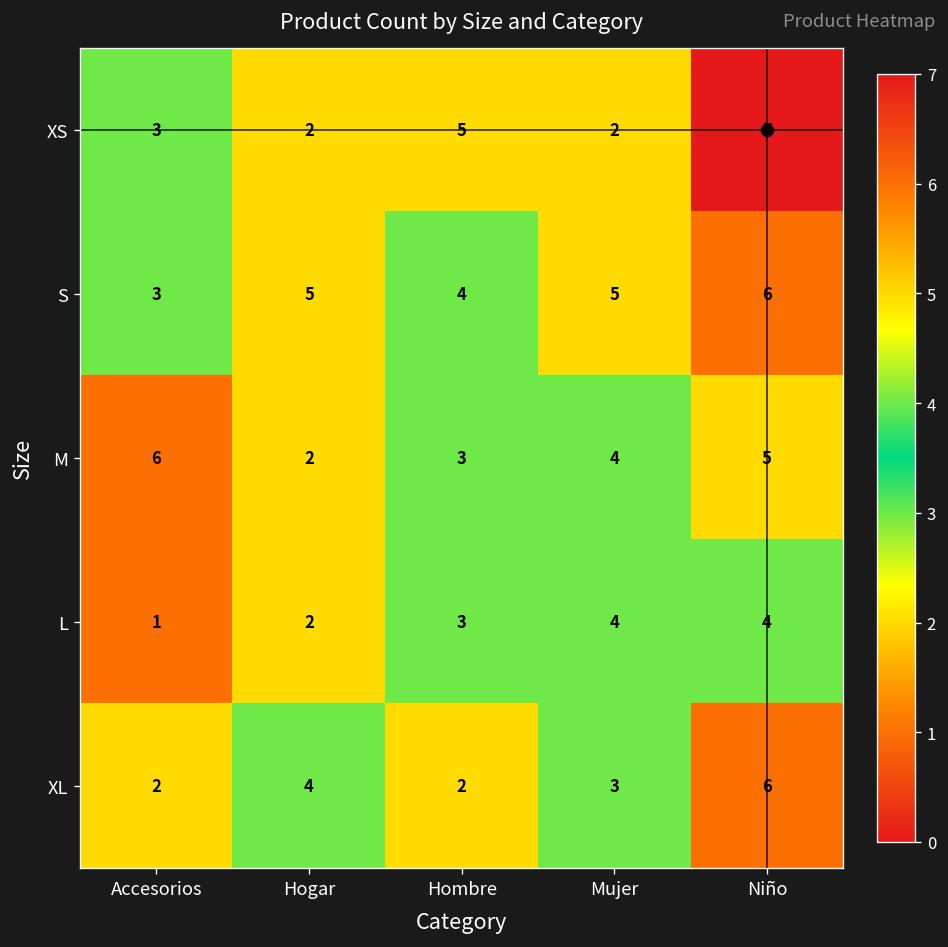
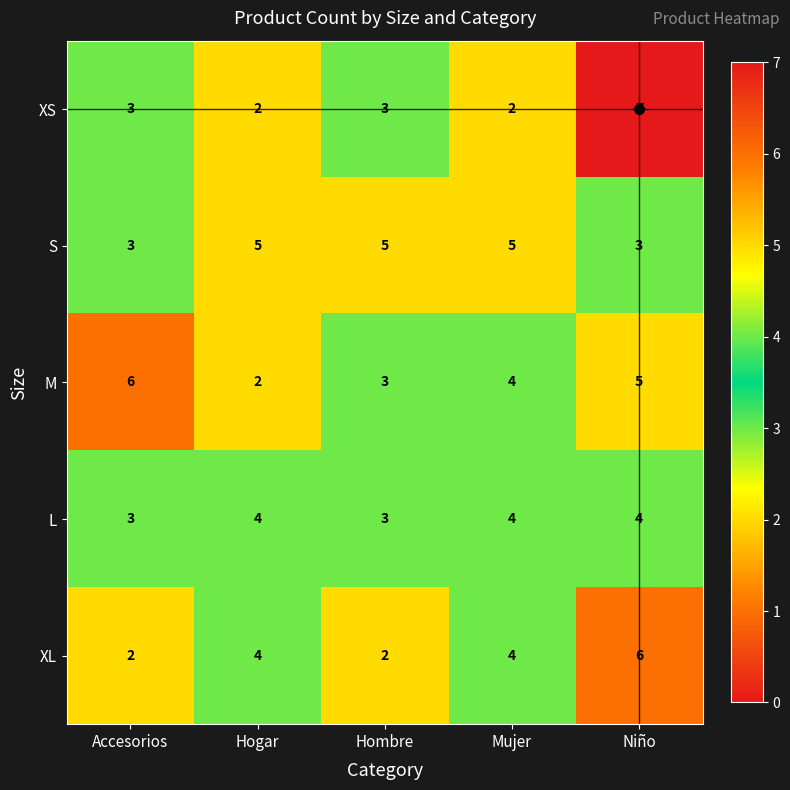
XS, Hombre: 5 -> 3
S, Hombre: 4 -> 5
S, Niño: 6 -> 3
L, Accesorios: 1 -> 3
L, Hogar: 2 -> 4
XL, Mujer: 3 -> 4
